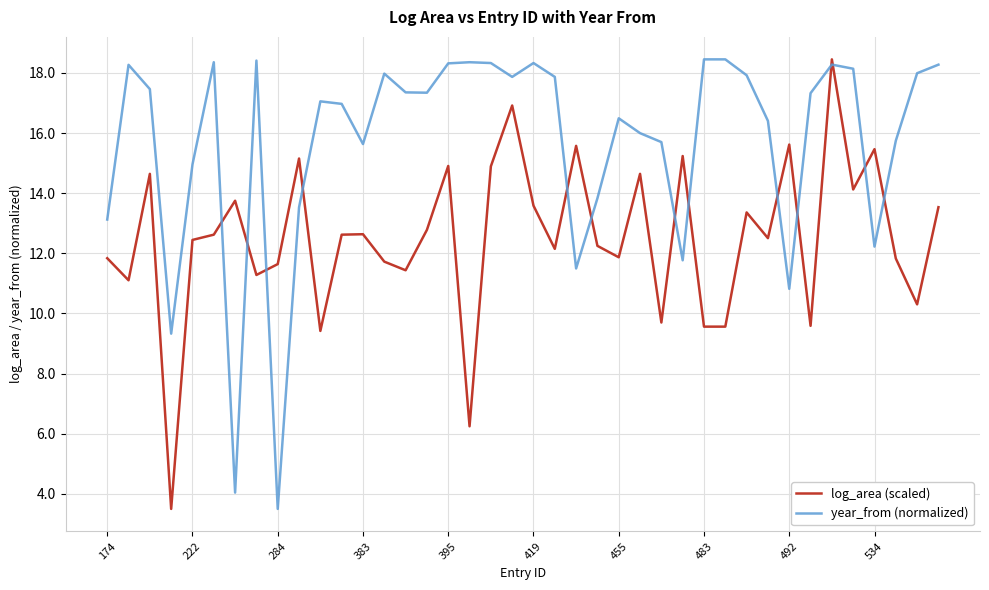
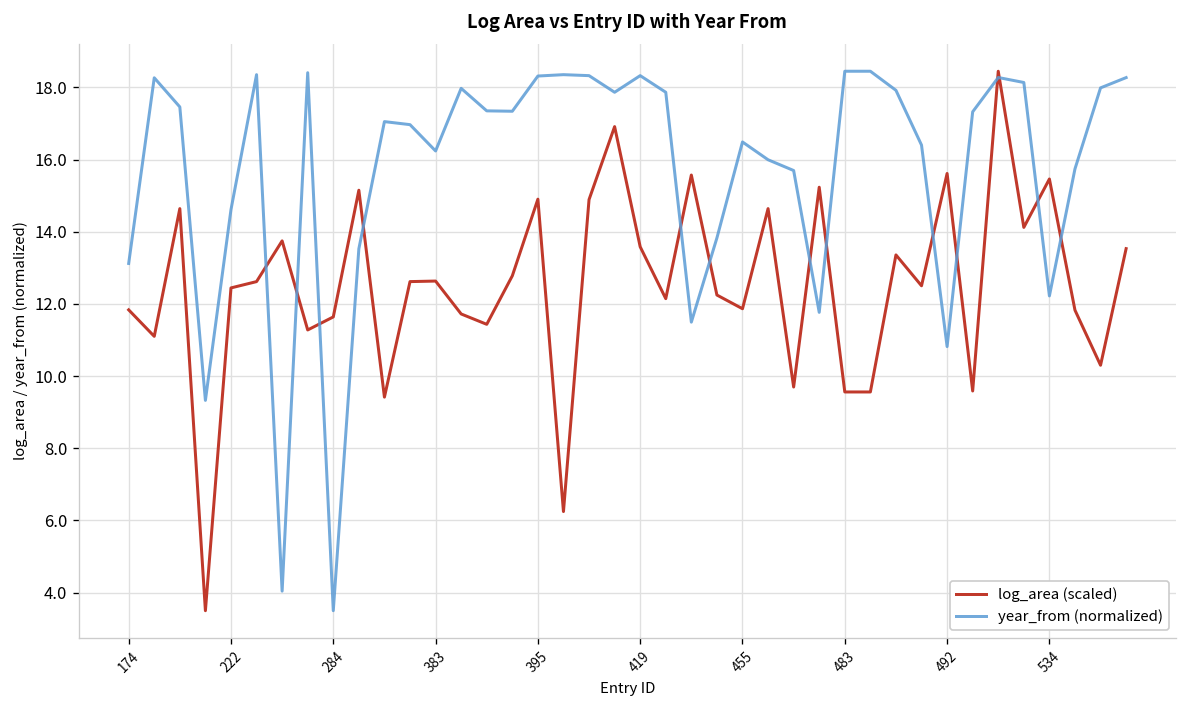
year_from (normalized), 222: 15.0 -> 14.6
year_from (normalized), 383: 15.6 -> 16.2
